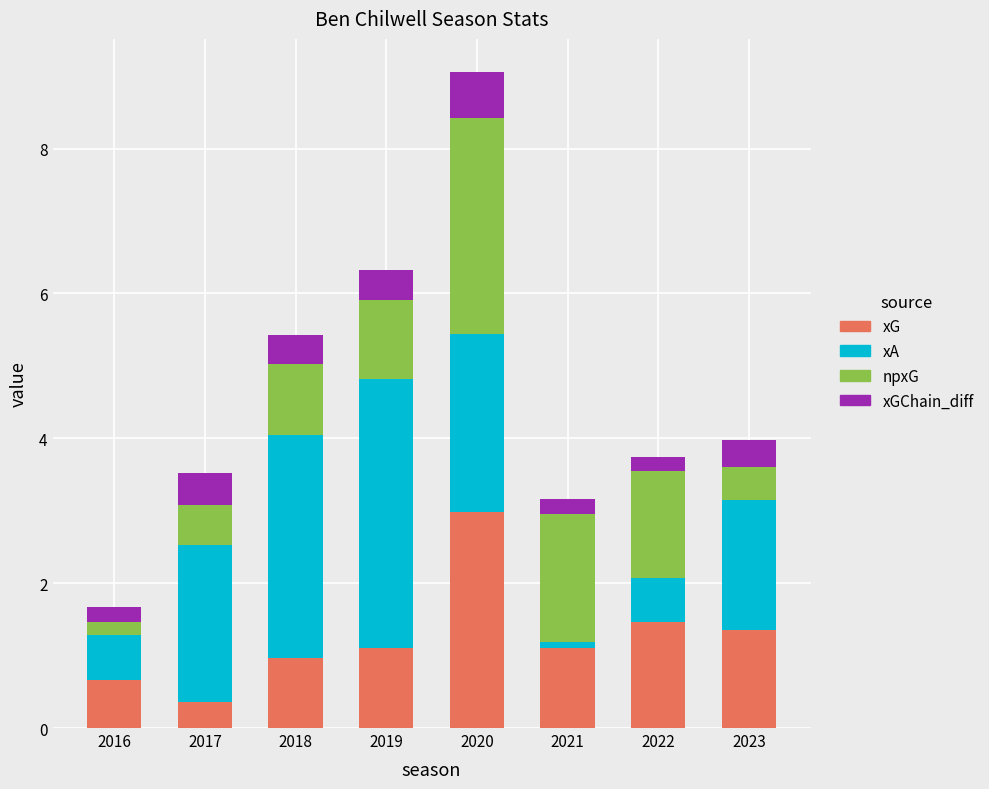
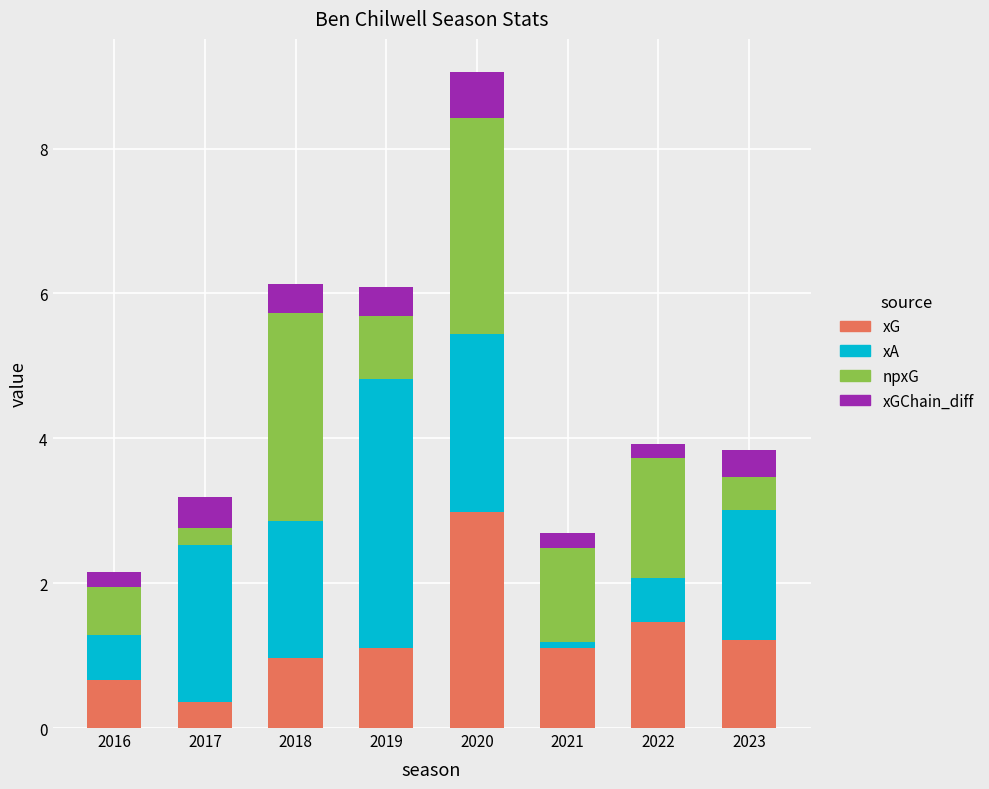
npxG, 2016: 0.2 -> 0.7
npxG, 2017: 0.6 -> 0.2
xA, 2018: 3.1 -> 1.9
npxG, 2018: 1.0 -> 2.9
npxG, 2019: 1.1 -> 0.9
npxG, 2021: 1.8 -> 1.3
npxG, 2022: 1.5 -> 1.6
xG, 2023: 1.4 -> 1.2
